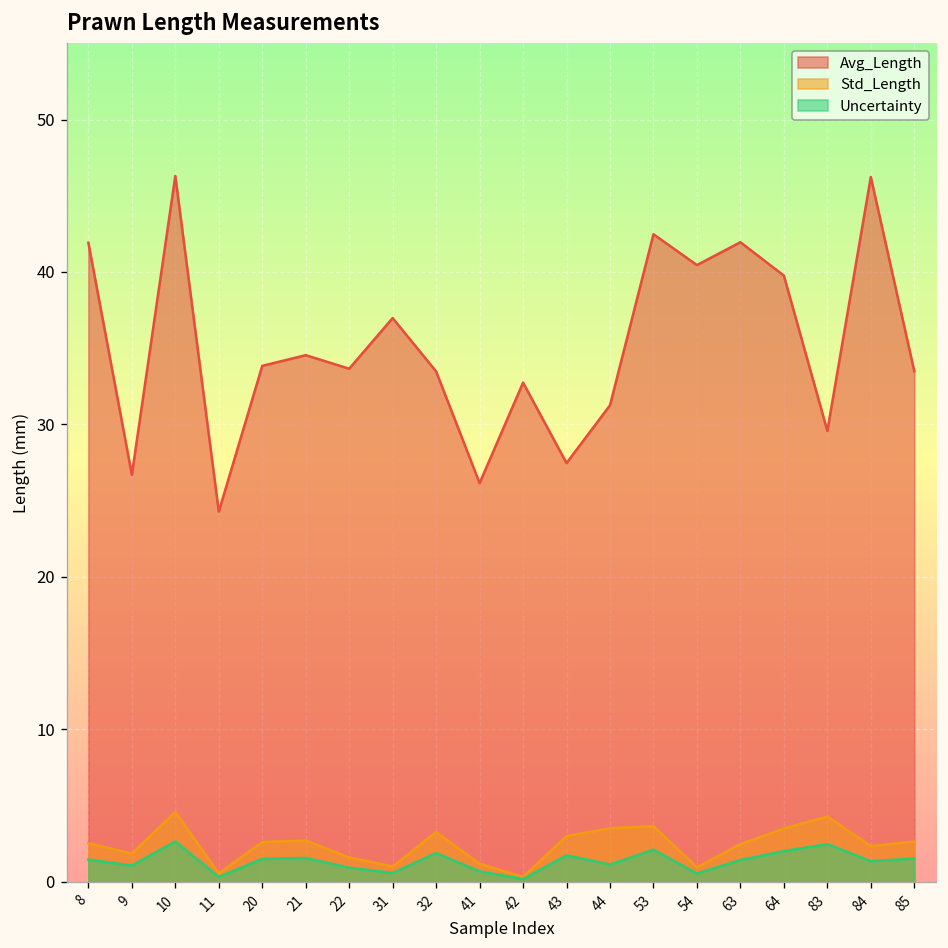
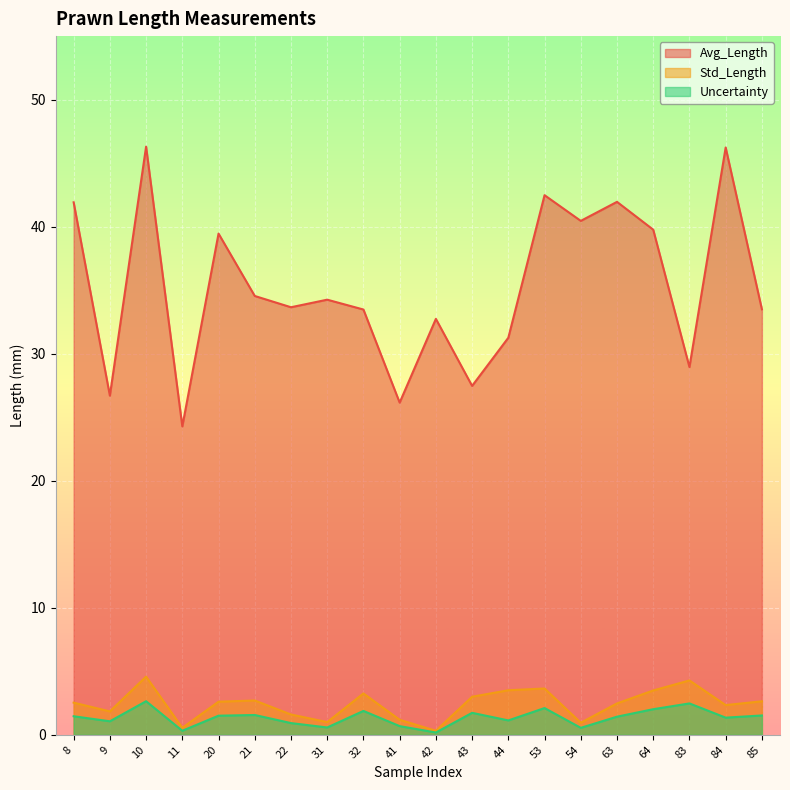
Avg_Length, 20: 33.8 -> 39.5
Avg_Length, 31: 37.0 -> 34.3
Avg_Length, 83: 29.6 -> 28.9
